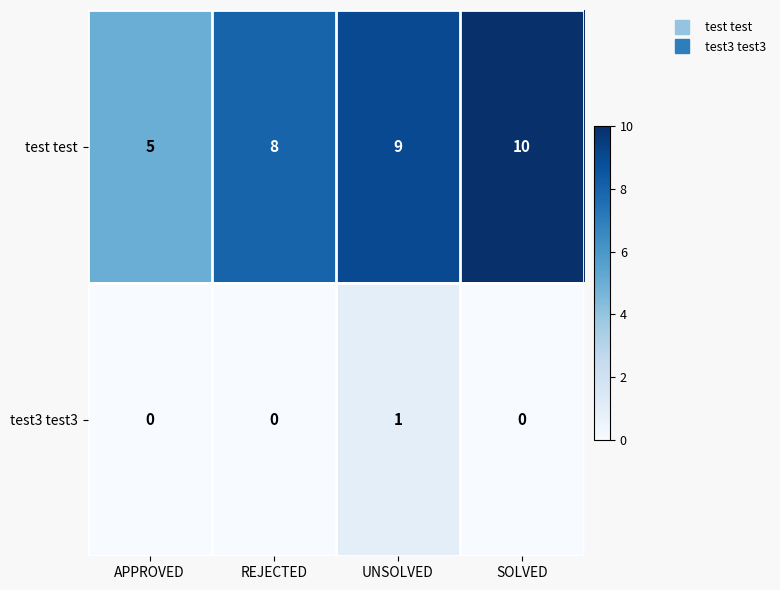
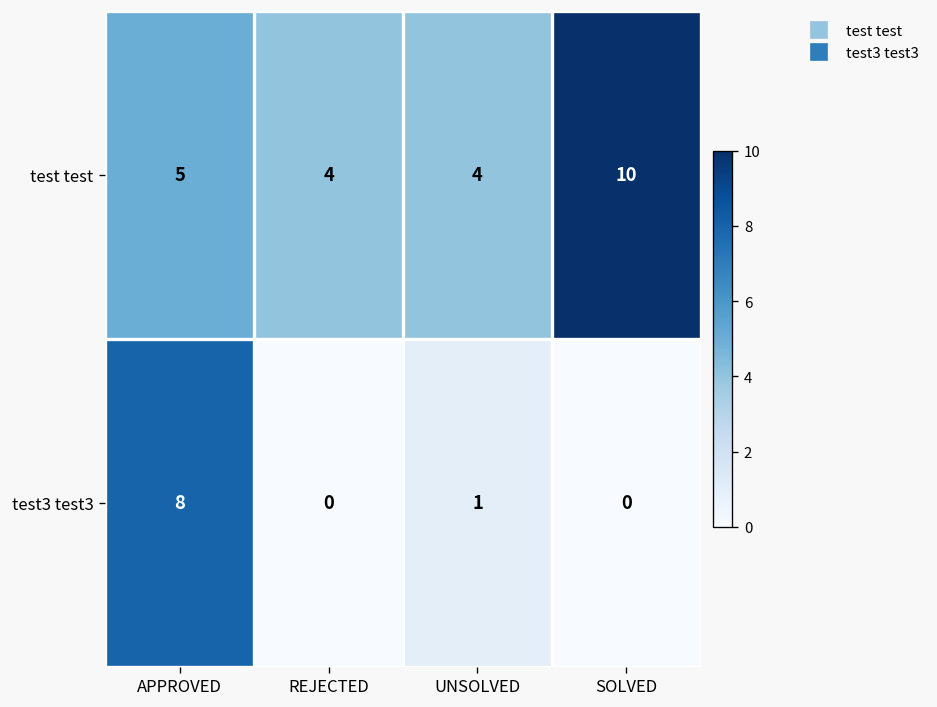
test test, REJECTED: 8 -> 4
test test, UNSOLVED: 9 -> 4
test3 test3, APPROVED: 0 -> 8
